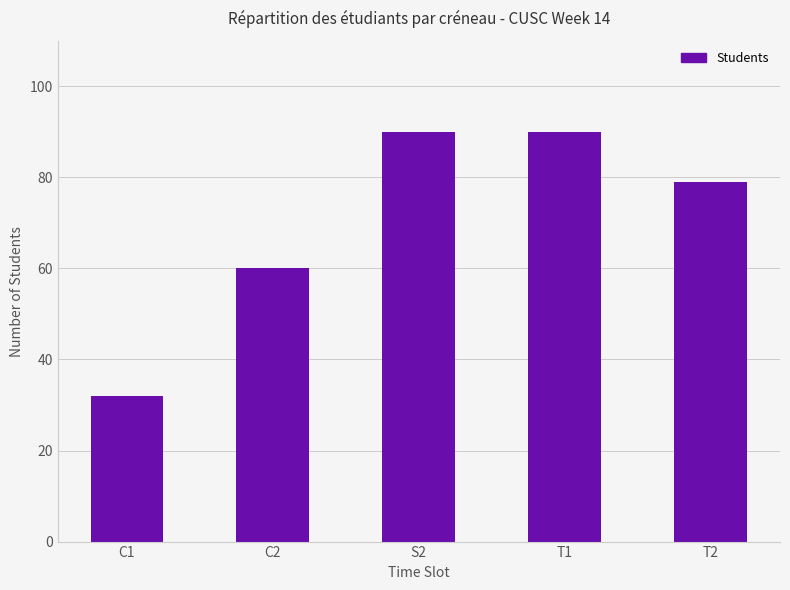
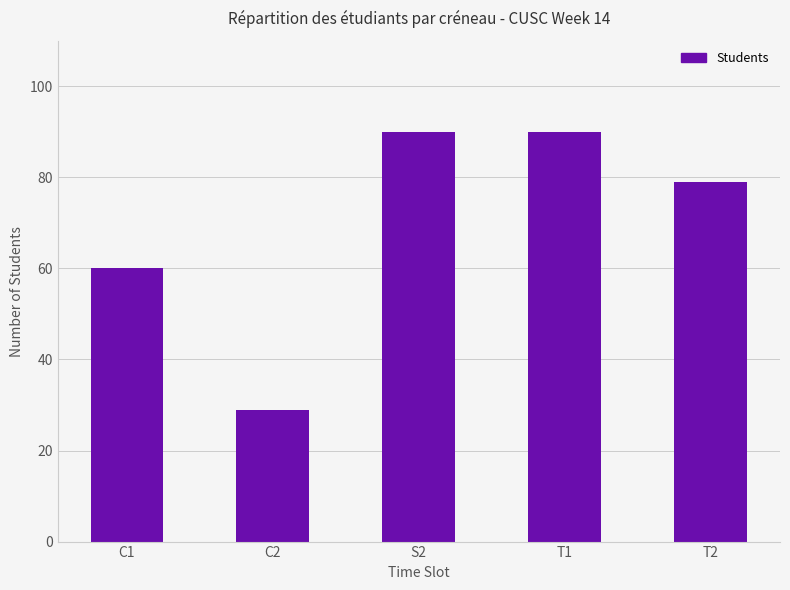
C1: 32 -> 60
C2: 60 -> 29
